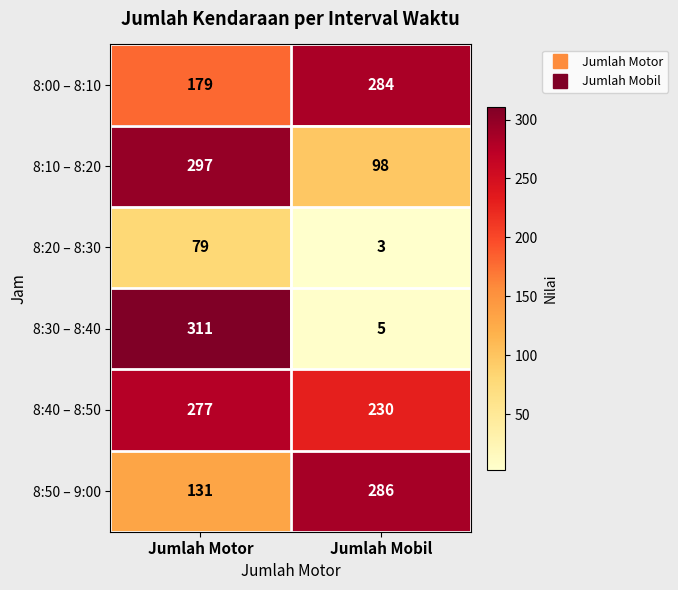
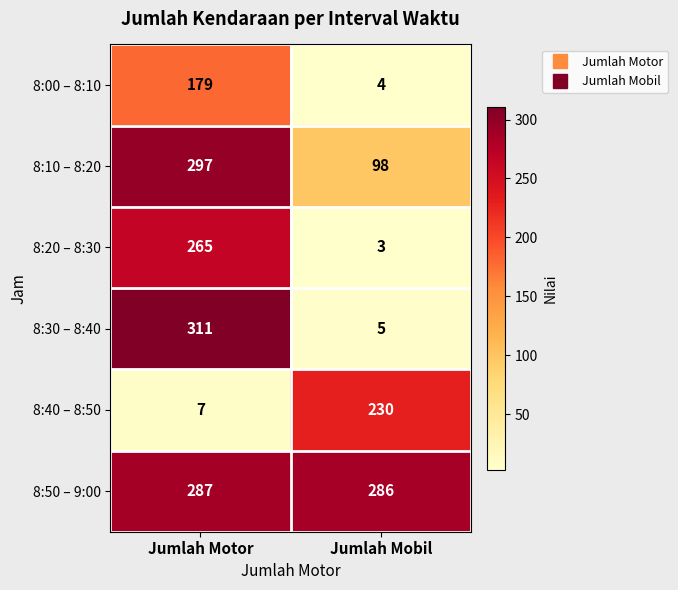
8:00 – 8:10, Jumlah Mobil: 284 -> 4
8:20 – 8:30, Jumlah Motor: 79 -> 265
8:40 – 8:50, Jumlah Motor: 277 -> 7
8:50 – 9:00, Jumlah Motor: 131 -> 287
